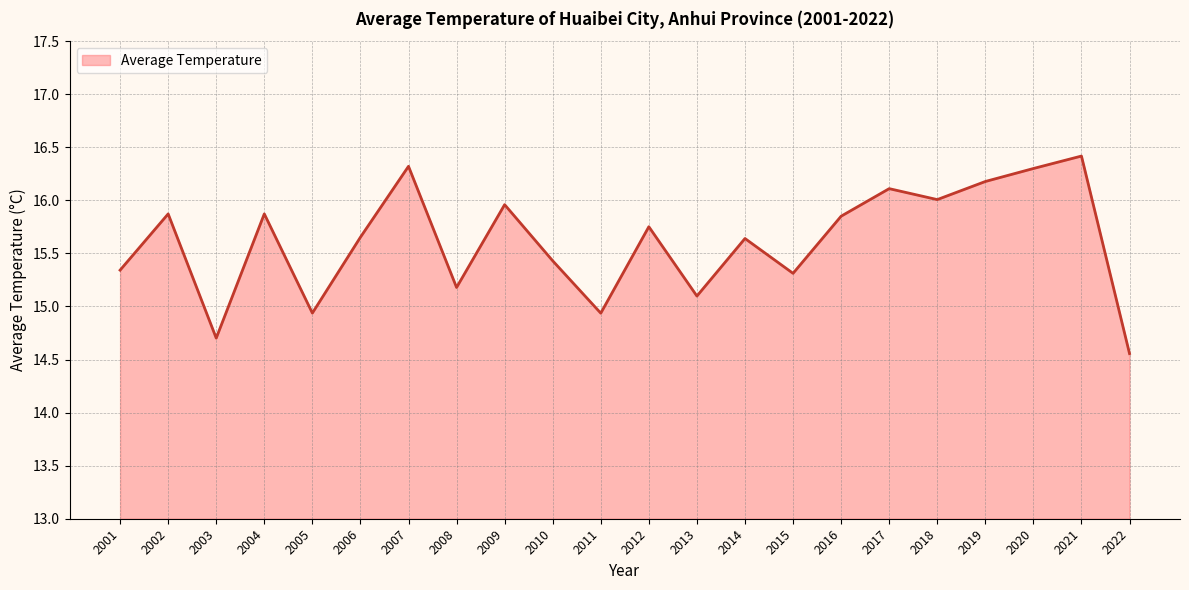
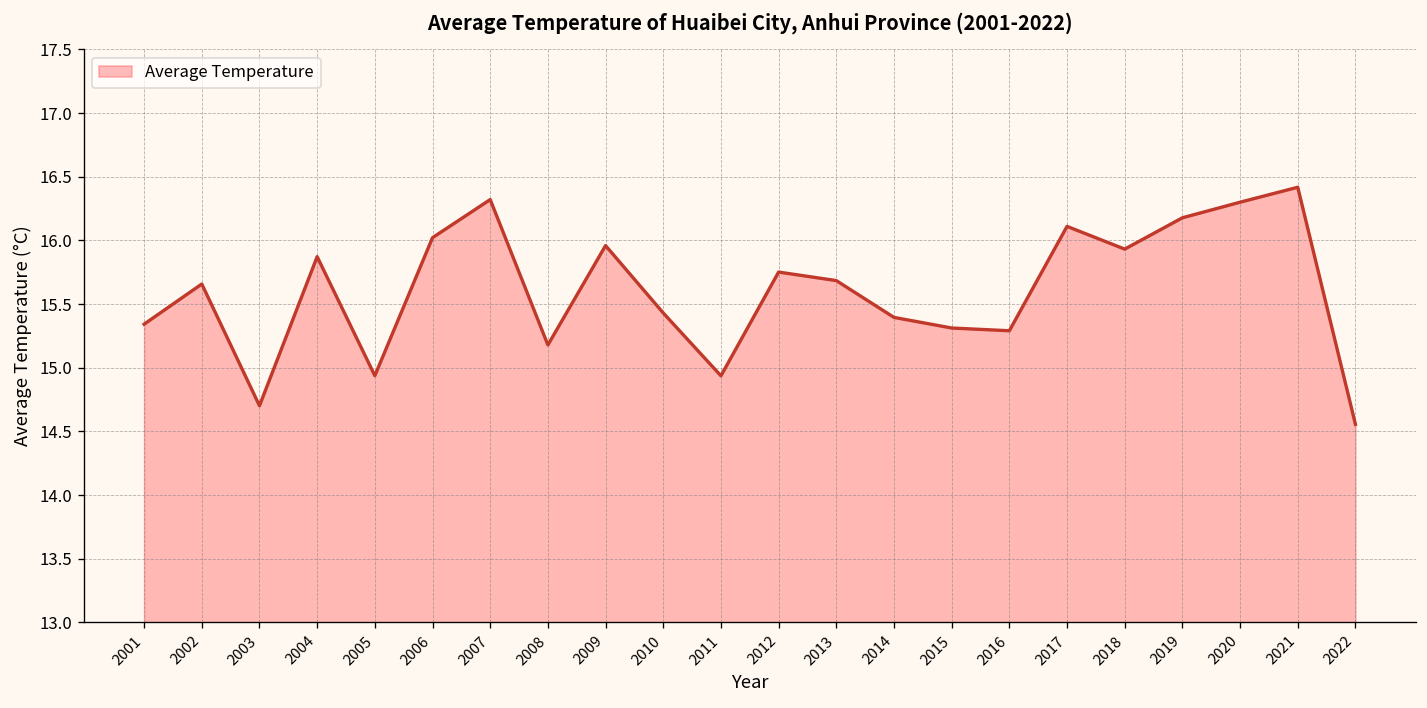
2002: 15.87 -> 15.66
2006: 15.65 -> 16.02
2013: 15.10 -> 15.68
2014: 15.64 -> 15.40
2016: 15.85 -> 15.29
2018: 16.01 -> 15.93
